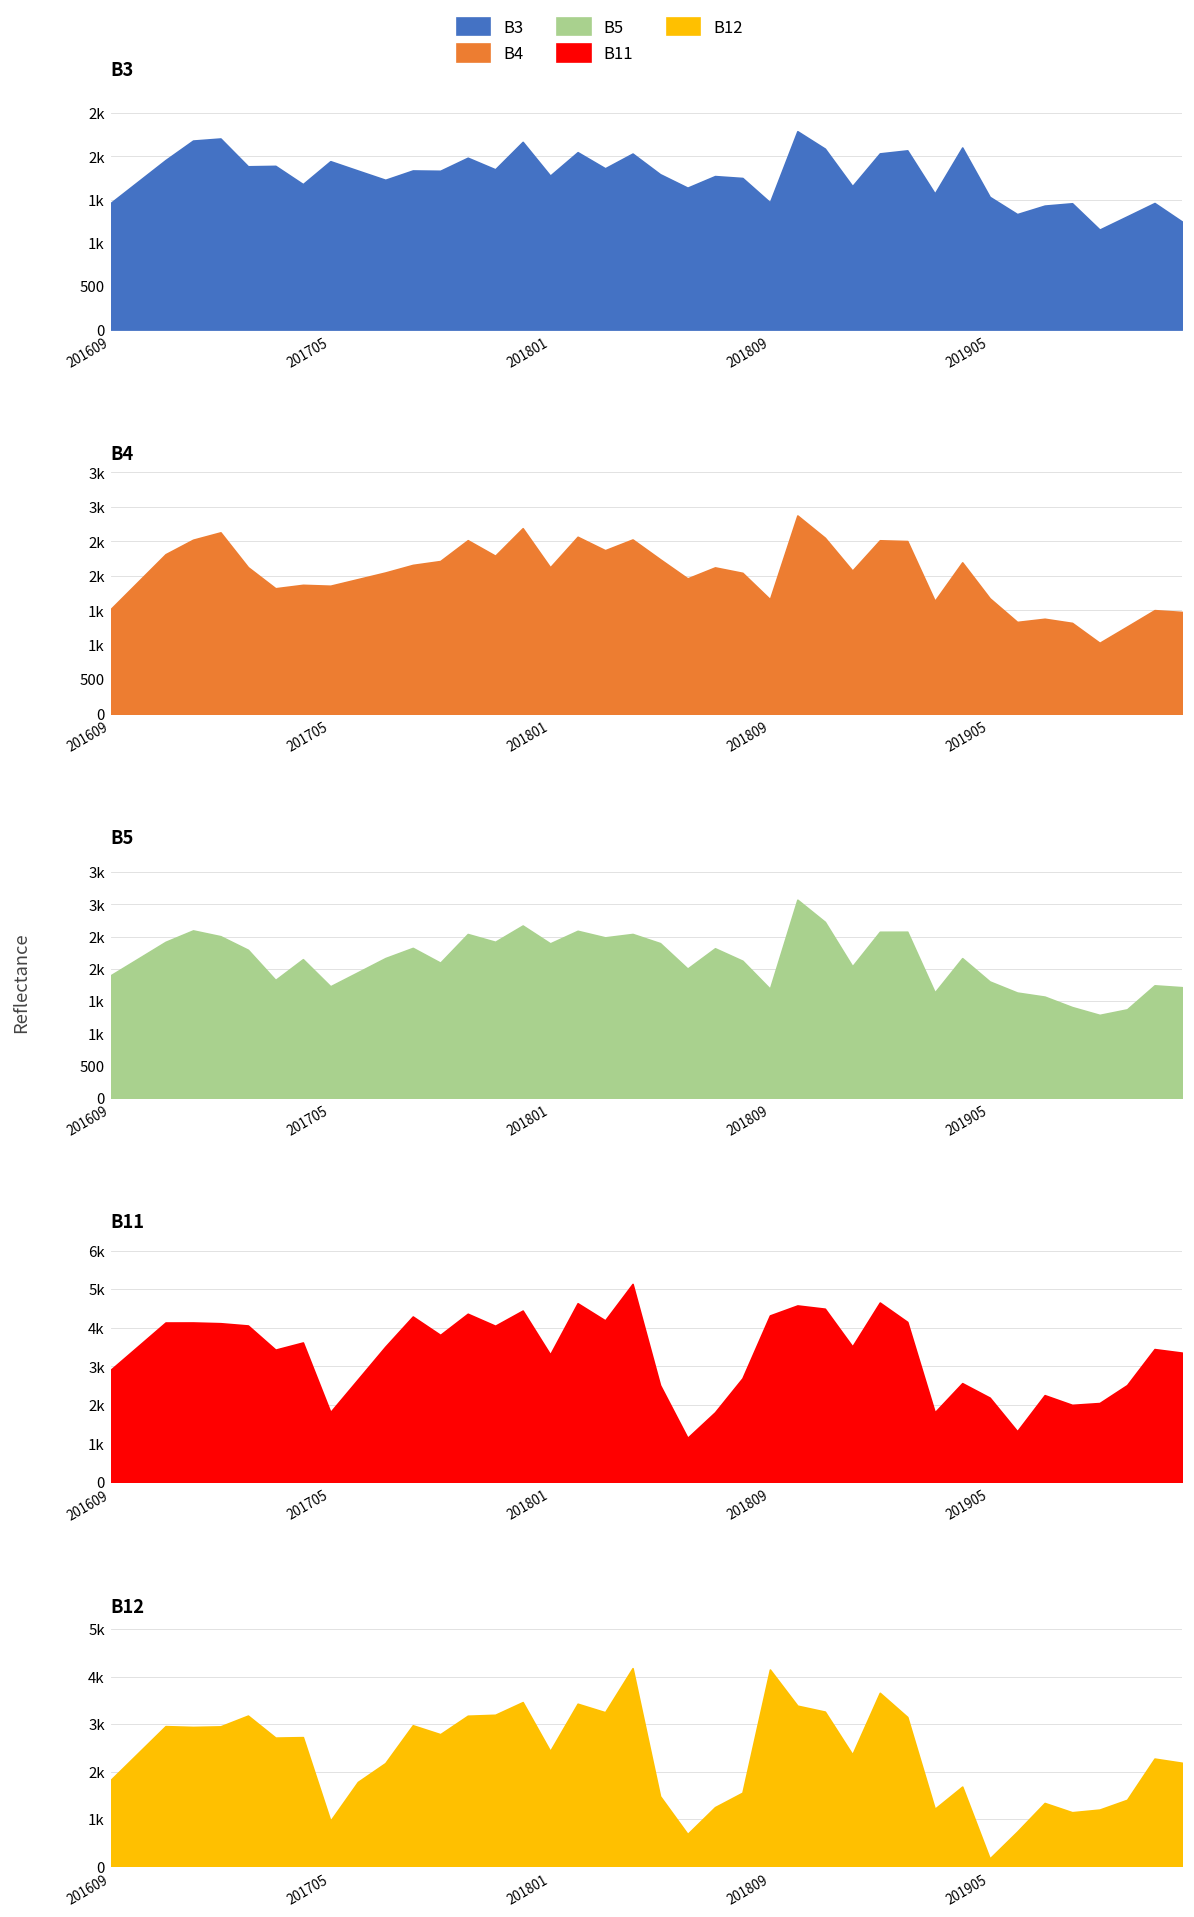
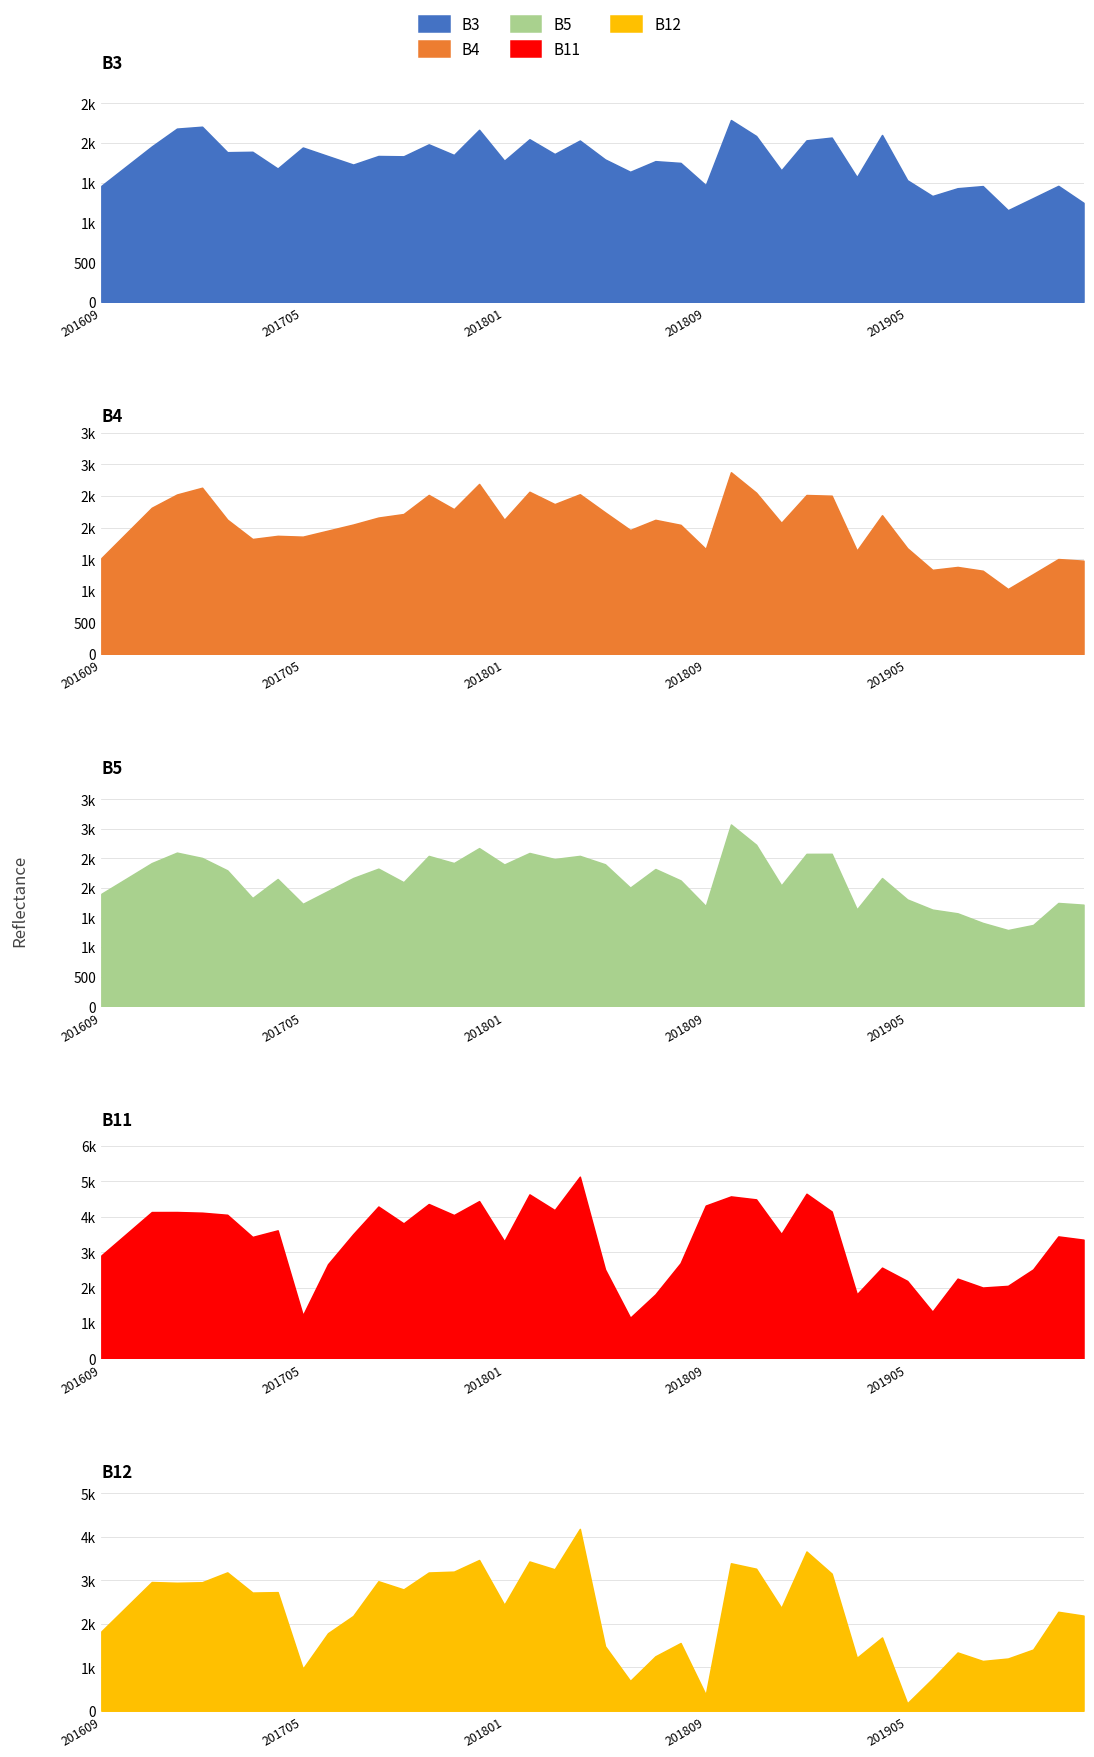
B11, 201705: 1800 -> 1200
B12, 201809: 4100 -> 400
